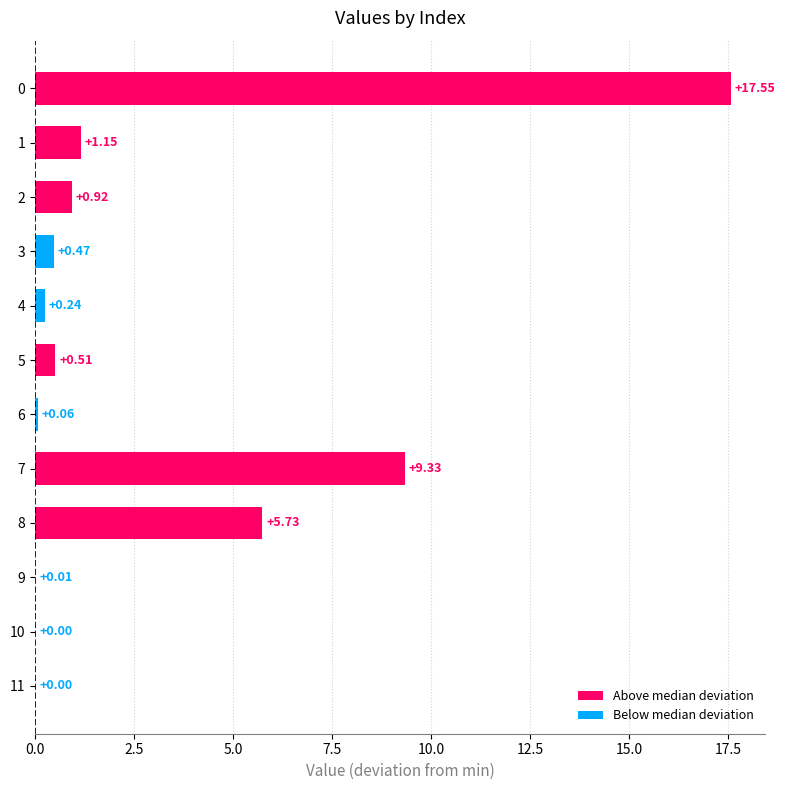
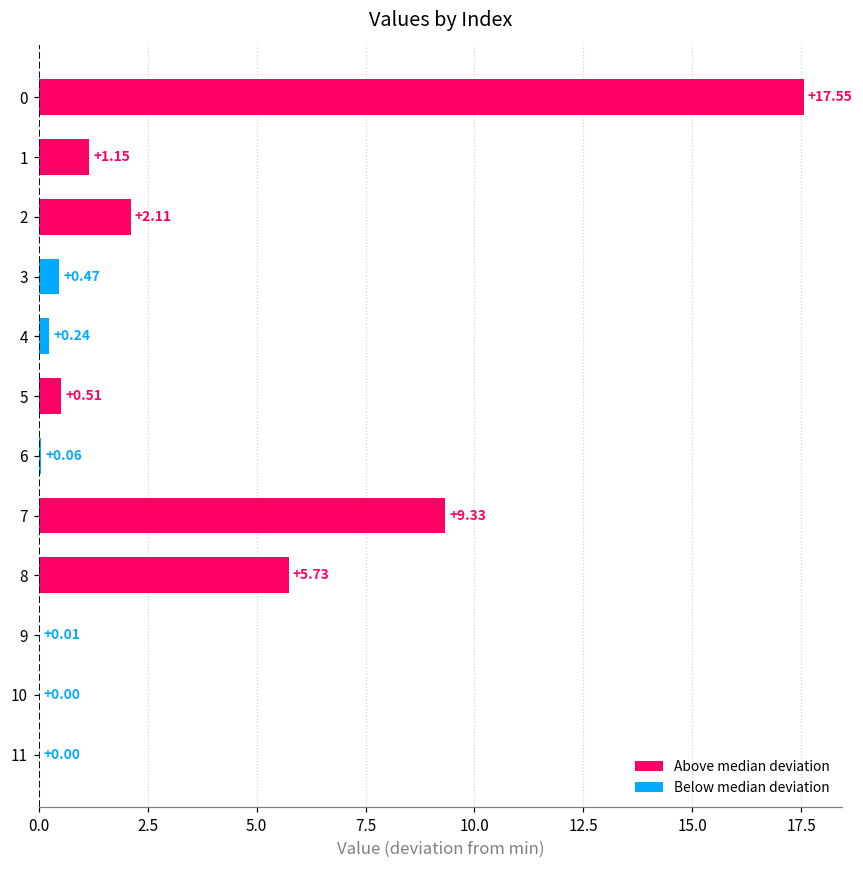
2: +0.92 -> +2.11
